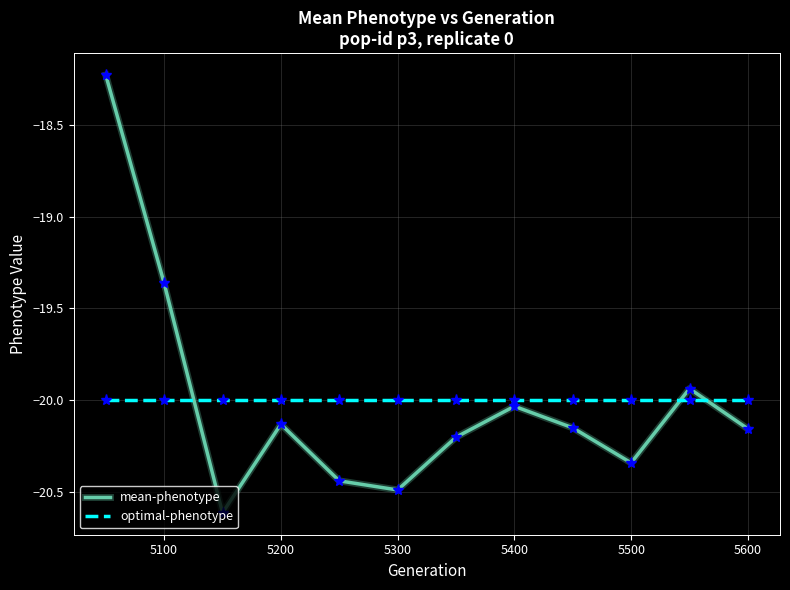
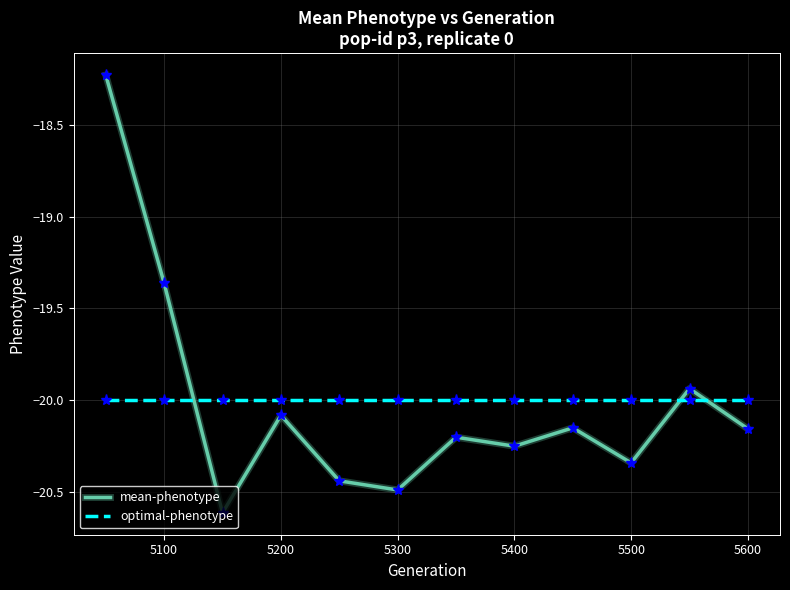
mean-phenotype, 5200: -20.13 -> -20.08
mean-phenotype, 5400: -20.03 -> -20.25
